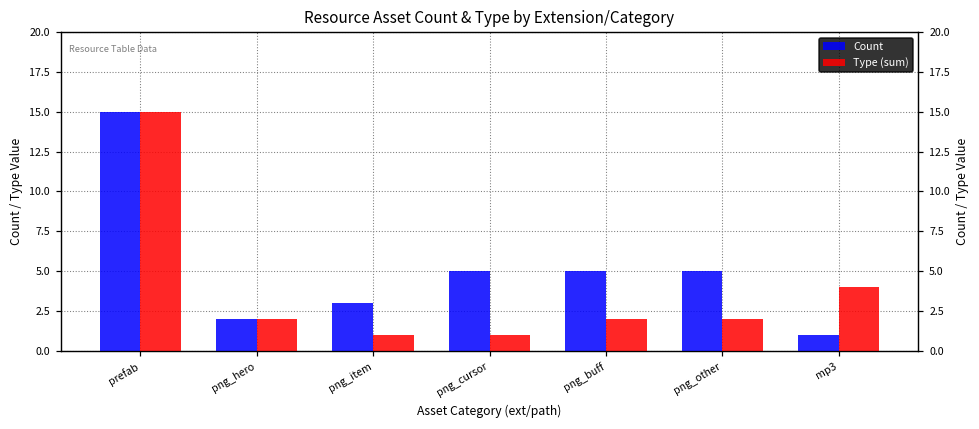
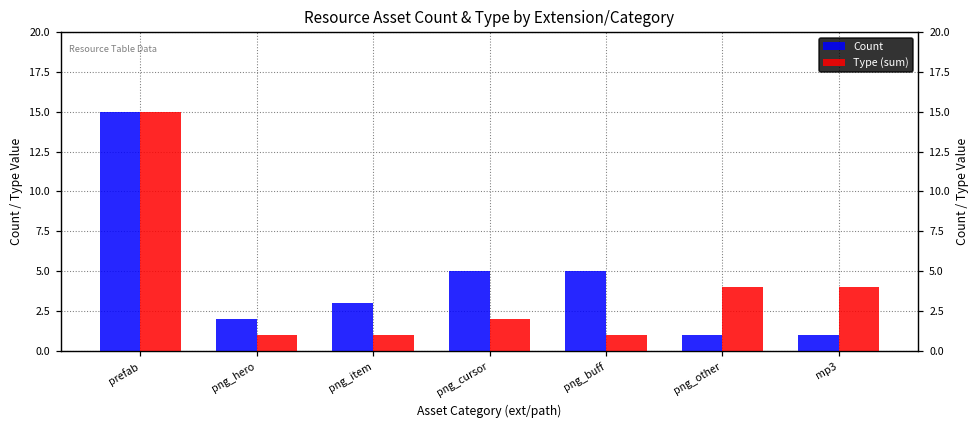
Type (sum), png_hero: 2 -> 1
Type (sum), png_cursor: 1 -> 2
Type (sum), png_buff: 2 -> 1
Count, png_other: 5 -> 1
Type (sum), png_other: 2 -> 4
